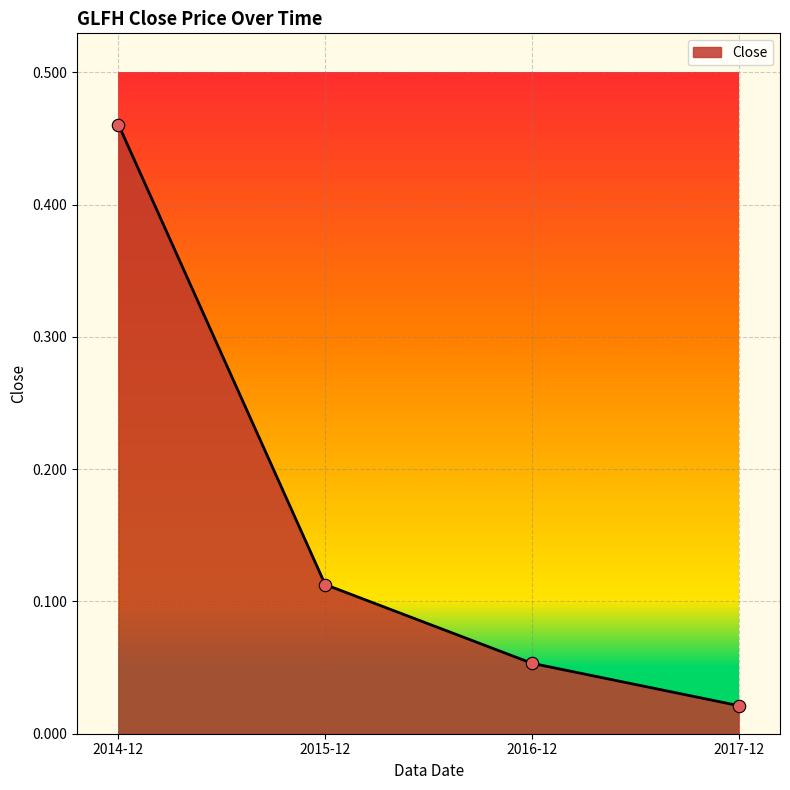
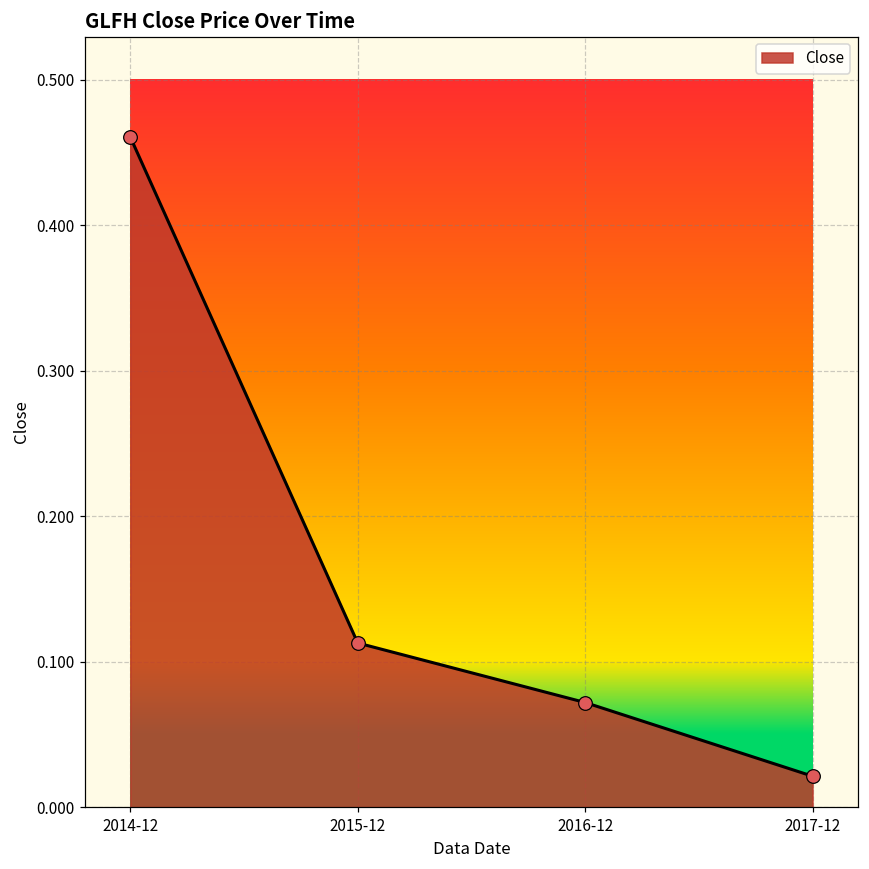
2016-12: 0.053 -> 0.072
